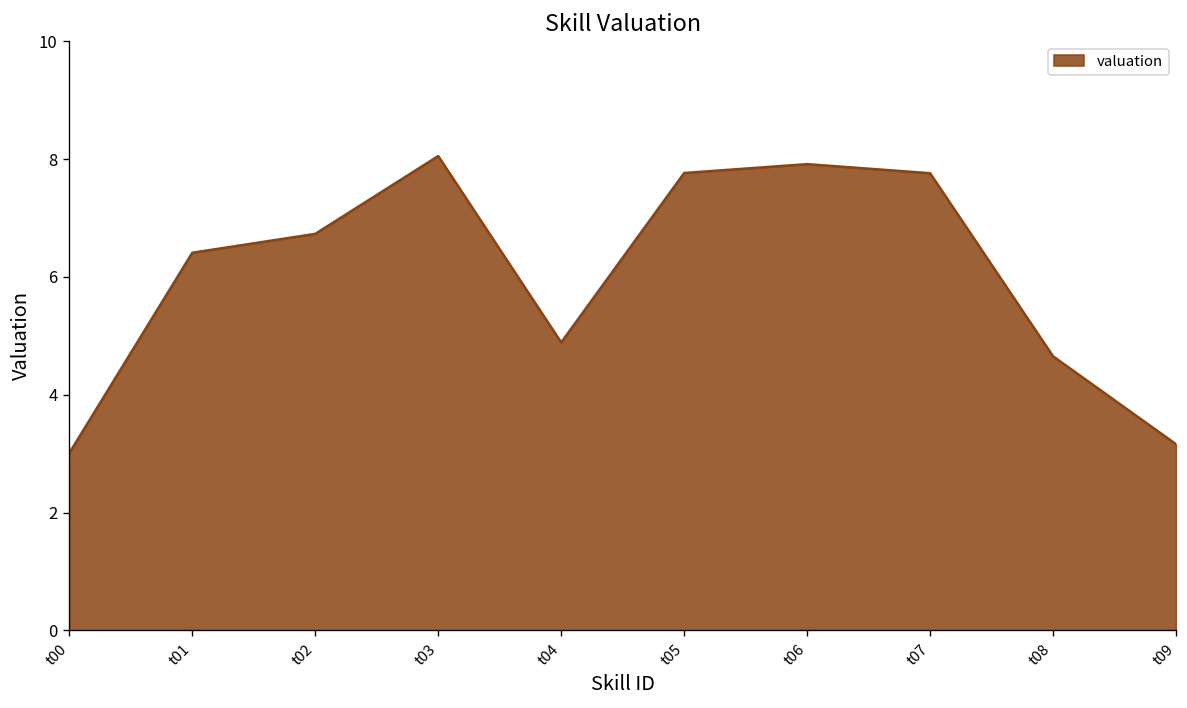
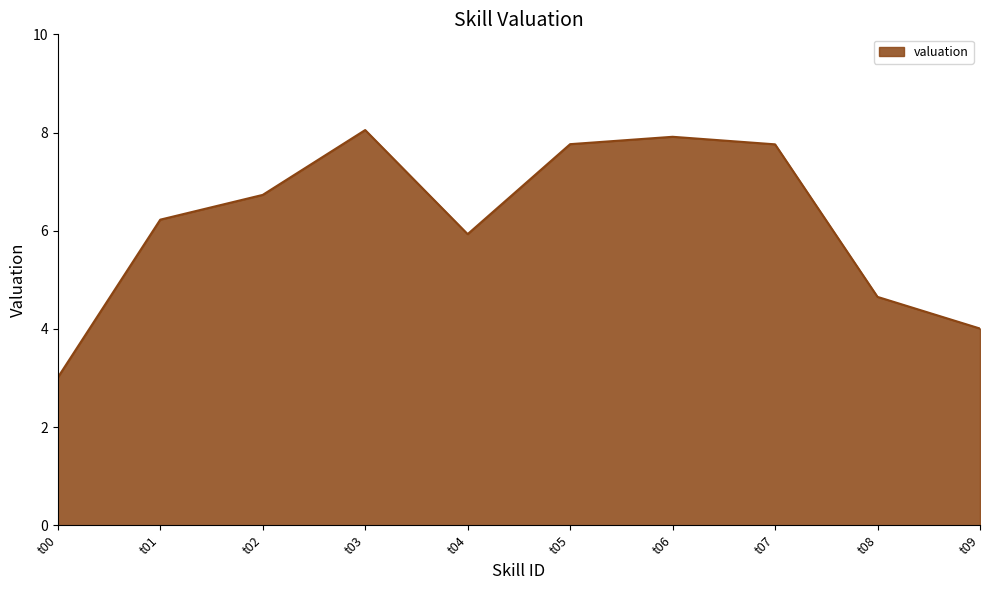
t01: 6.4 -> 6.2
t04: 4.9 -> 5.9
t09: 3.2 -> 4.0
